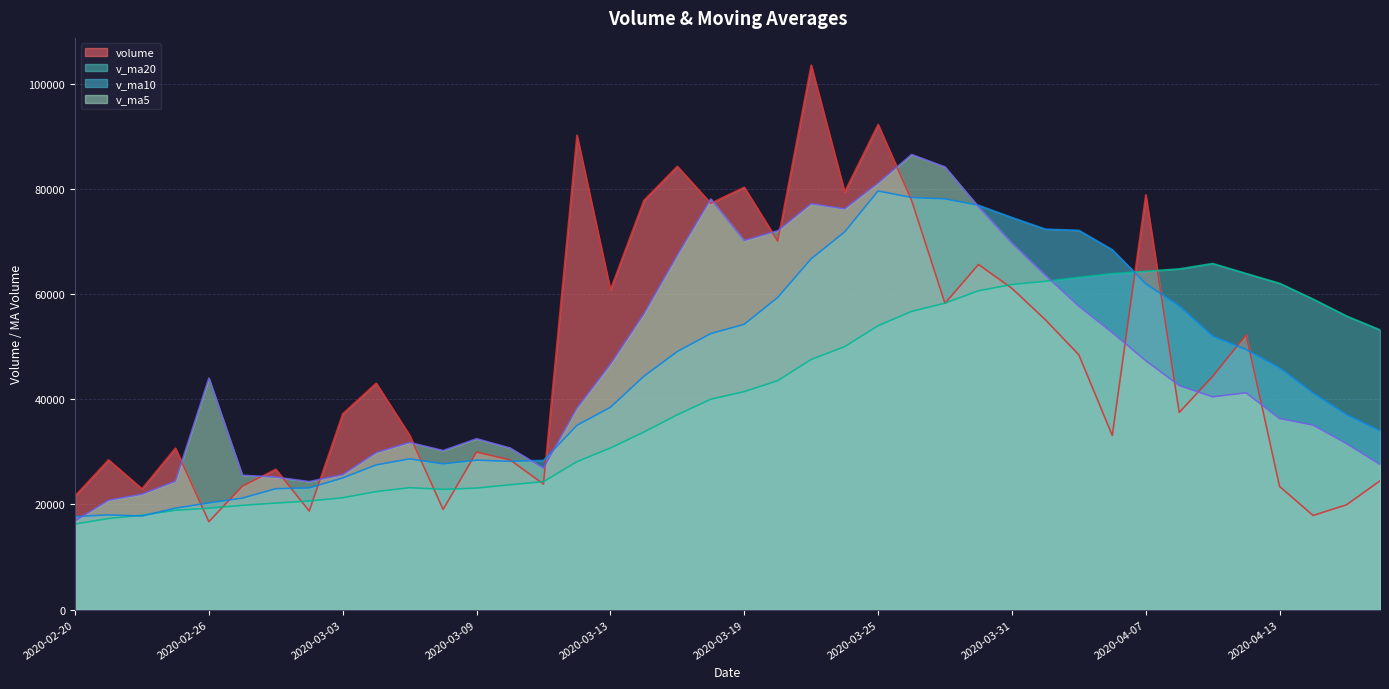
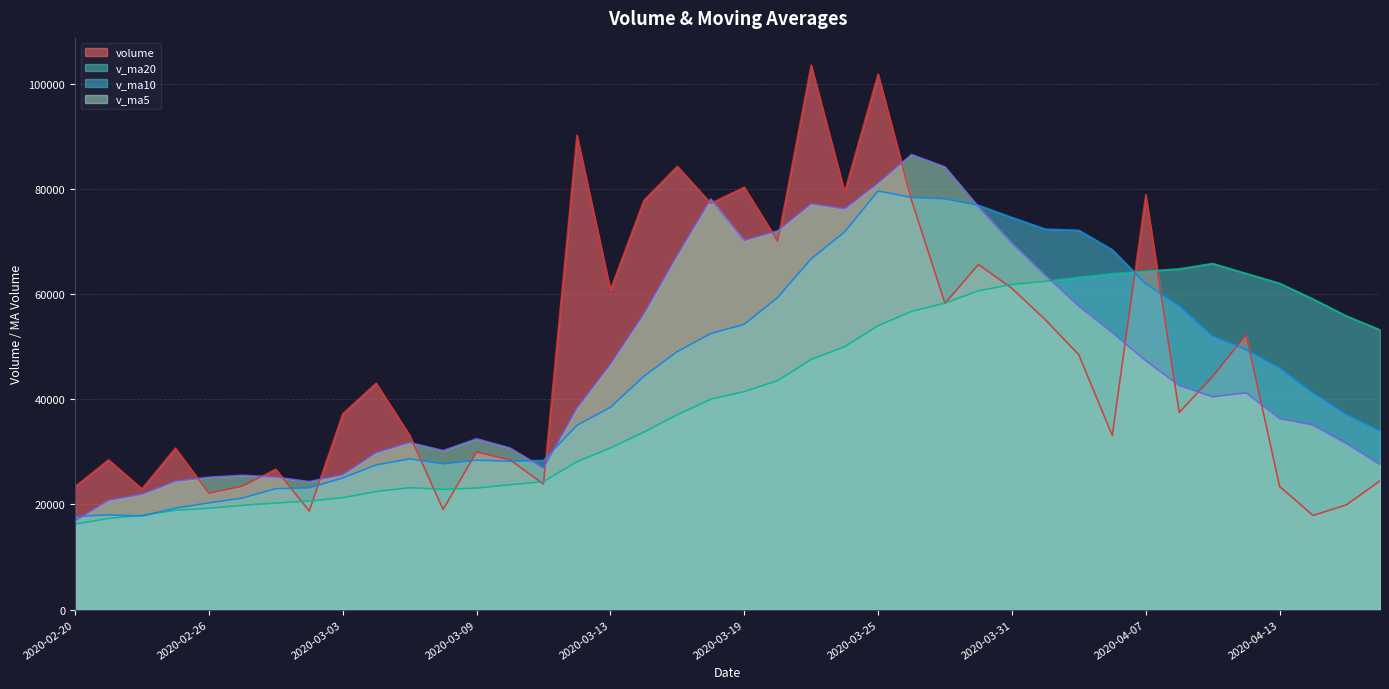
volume, 2020-02-20: 22000 -> 23000
volume, 2020-02-26: 17000 -> 22000
v_ma5, 2020-02-26: 44000 -> 25000
volume, 2020-03-25: 92000 -> 102000
